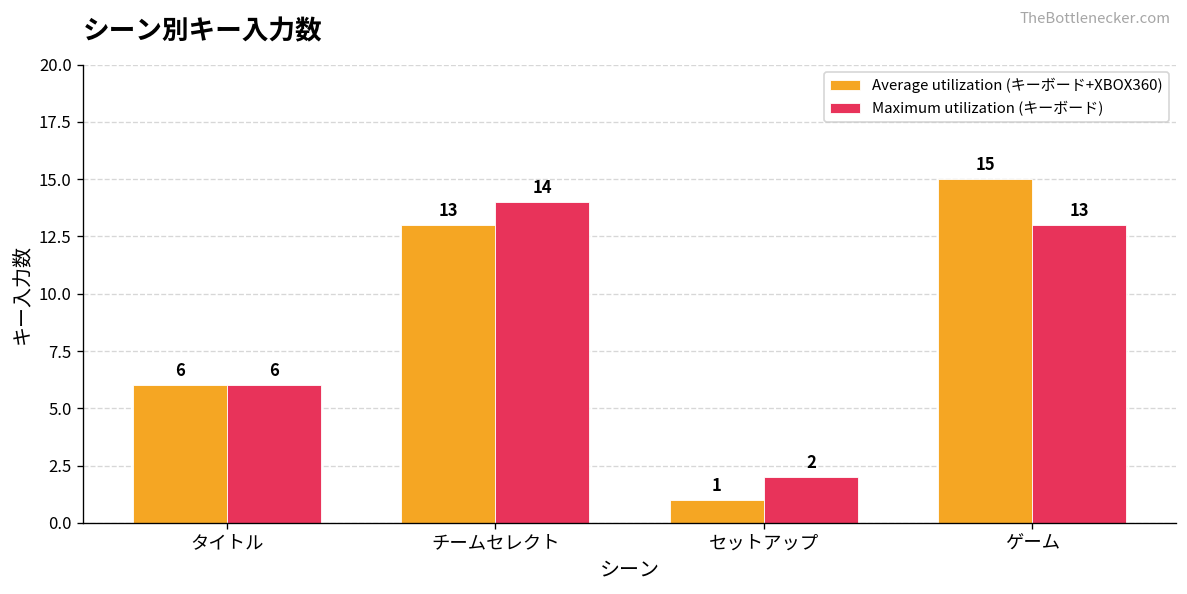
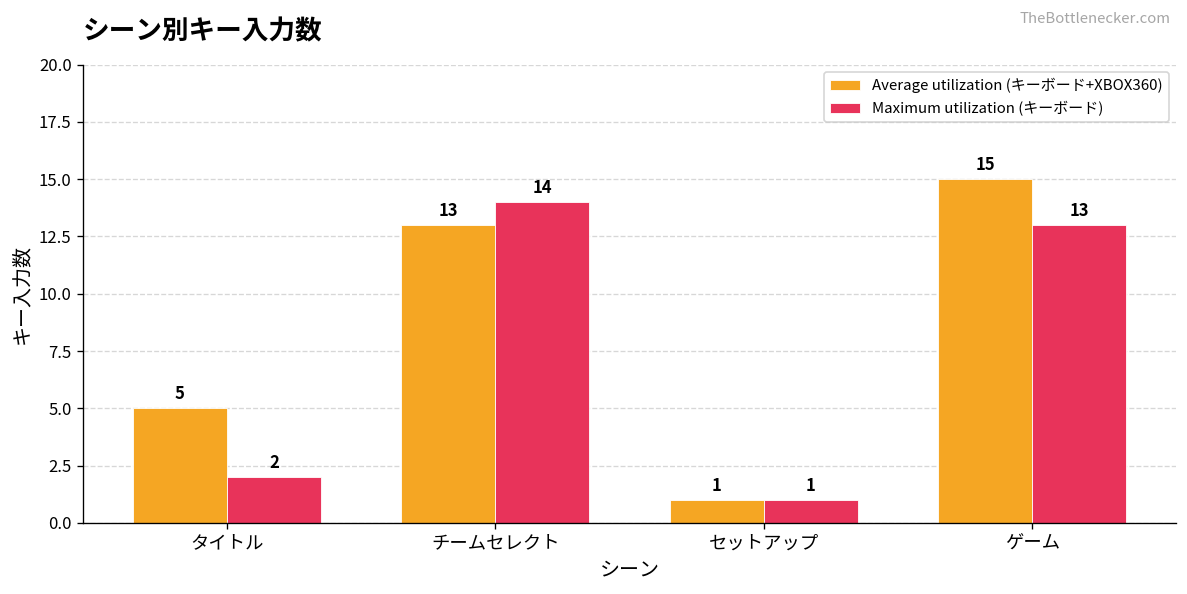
Average utilization (キーボード+XBOX360), タイトル: 6 -> 5
Maximum utilization (キーボード), タイトル: 6 -> 2
Maximum utilization (キーボード), セットアップ: 2 -> 1
